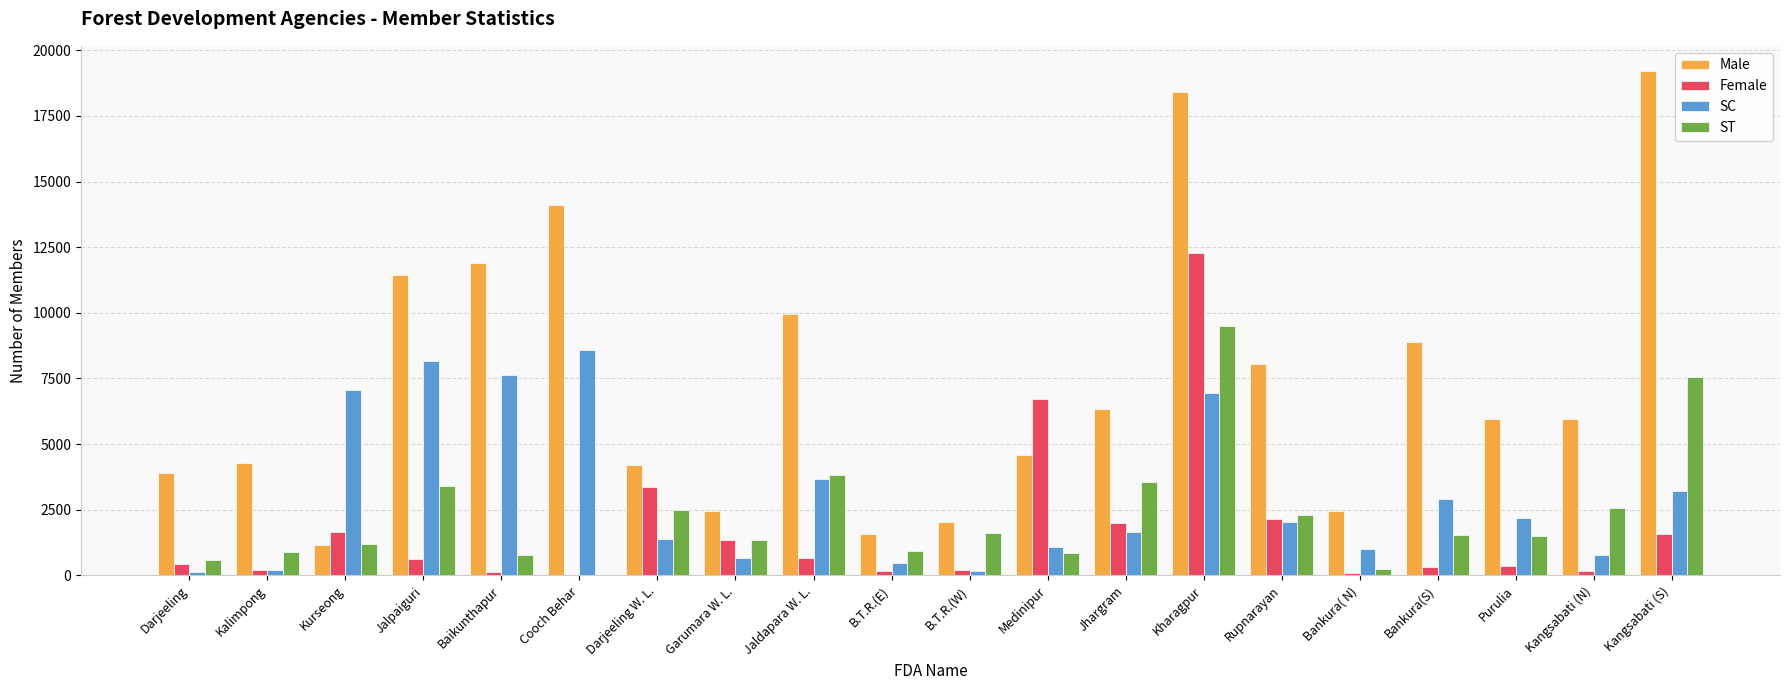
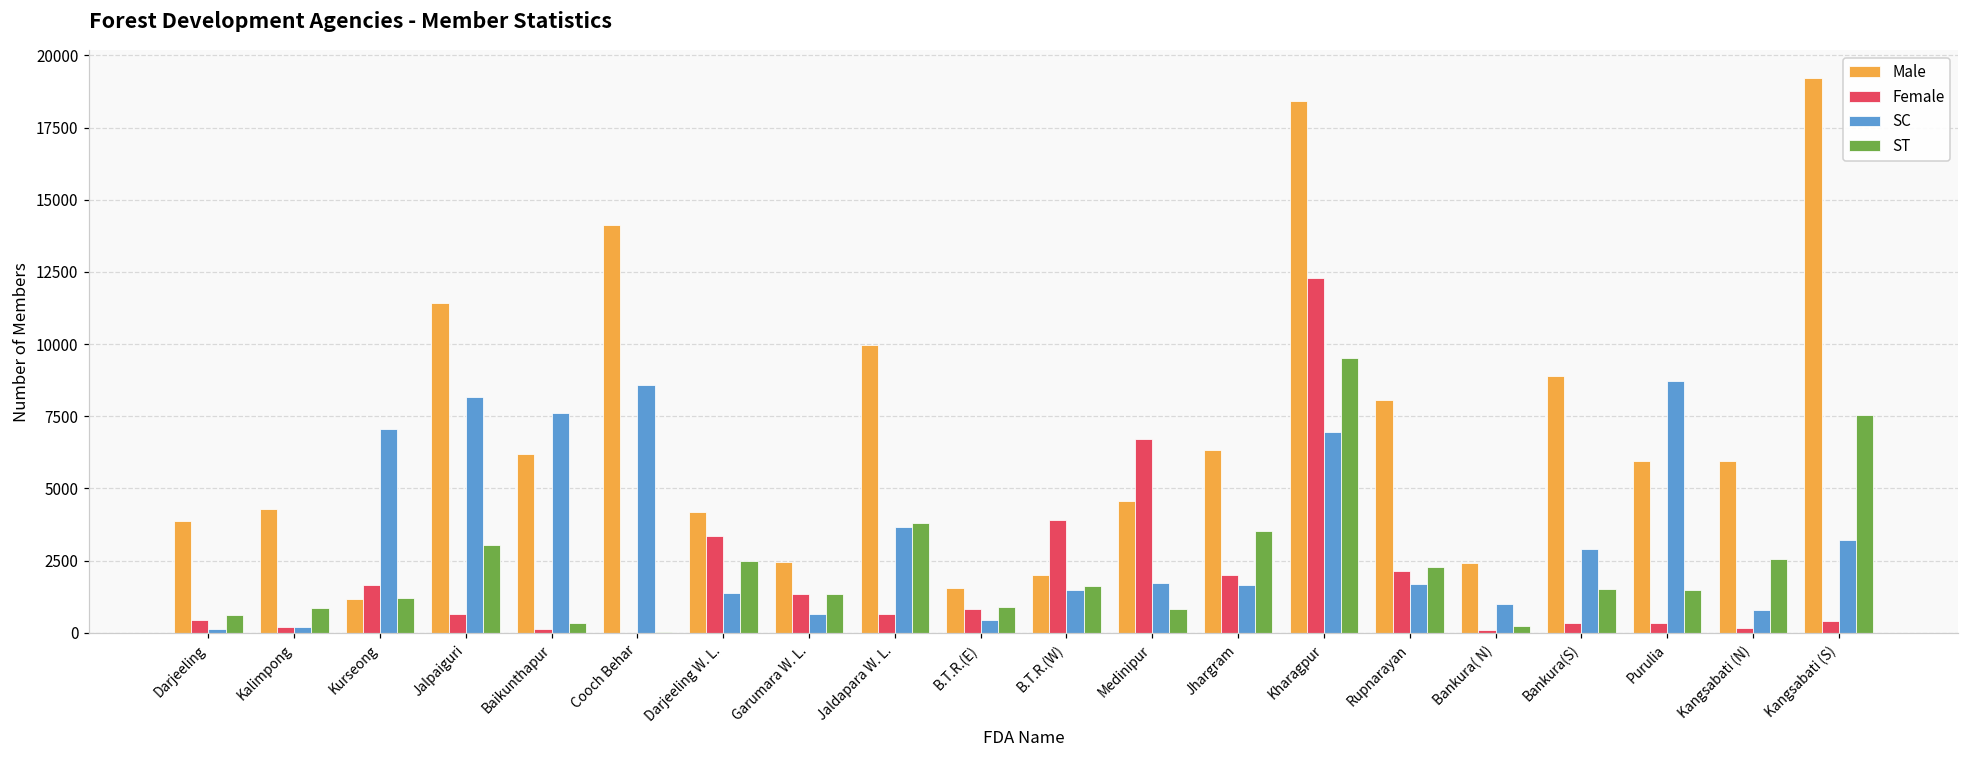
ST, Jalpaiguri: 3400 -> 3000
Male, Baikunthapur: 11900 -> 6200
ST, Baikunthapur: 800 -> 300
Female, B.T.R.(E): 200 -> 800
Female, B.T.R.(W): 200 -> 3900
SC, B.T.R.(W): 100 -> 1500
SC, Medinipur: 1100 -> 1700
SC, Rupnarayan: 2000 -> 1700
SC, Purulia: 2200 -> 8700
Female, Kangsabati (S): 1600 -> 400
